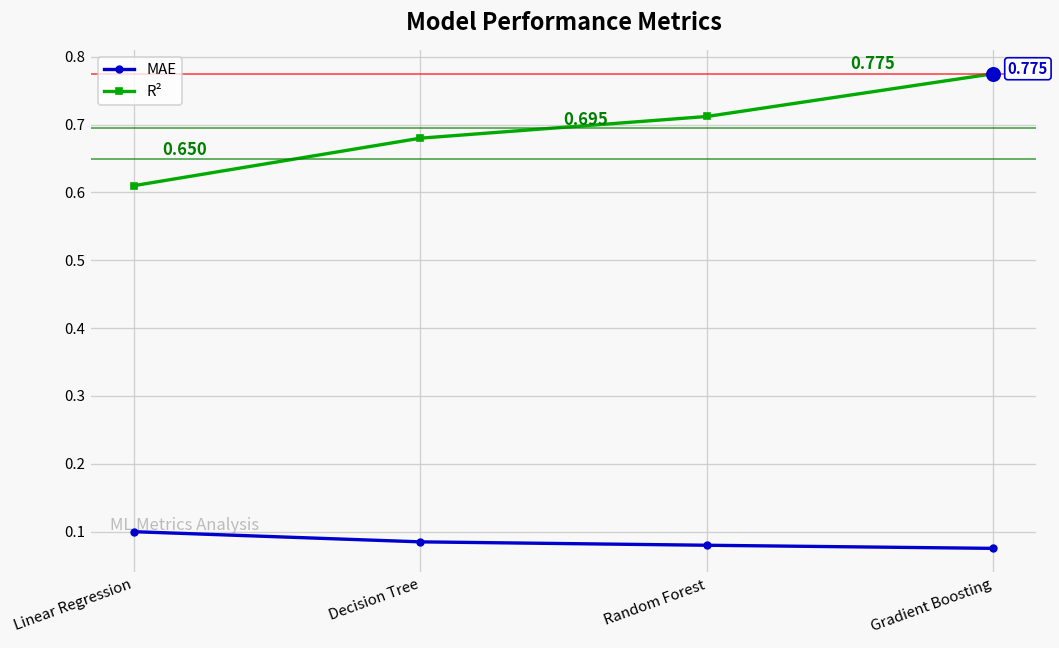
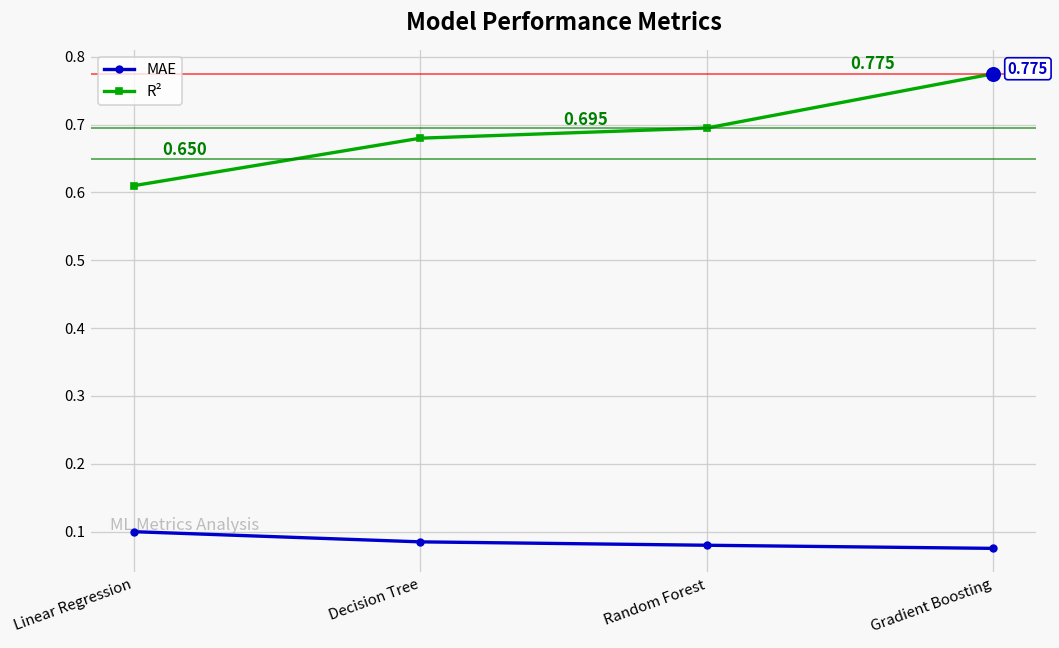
R², Random Forest: 0.71 -> 0.70
